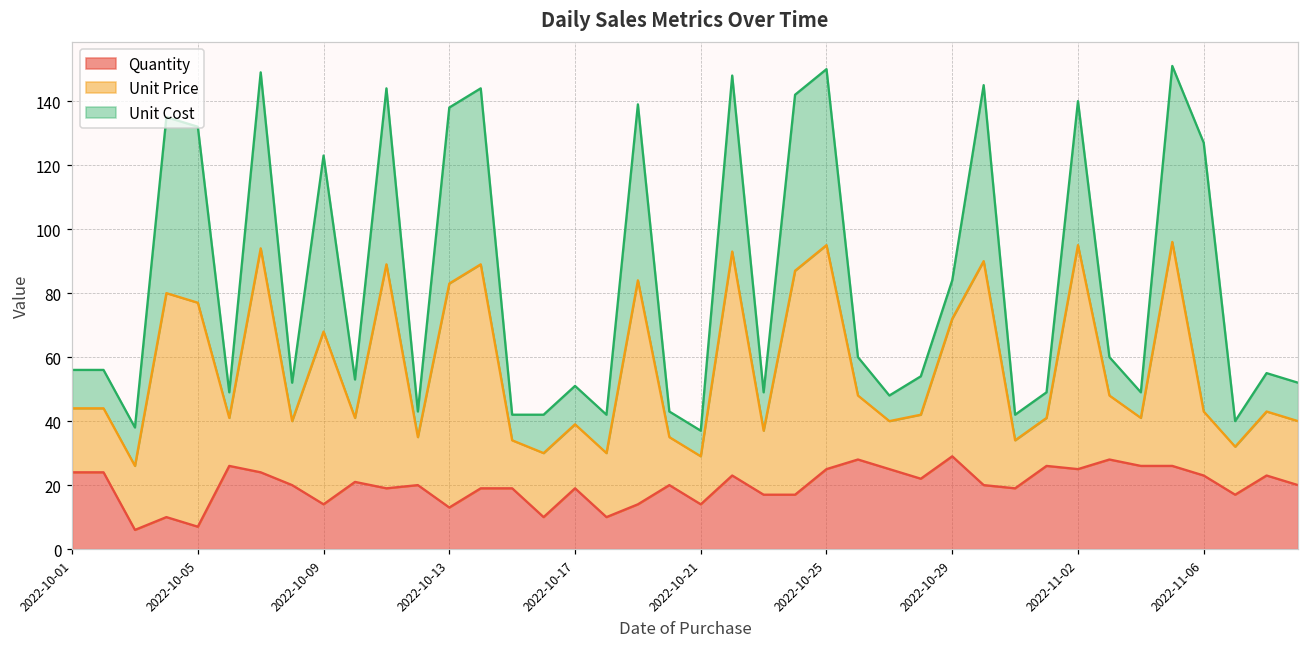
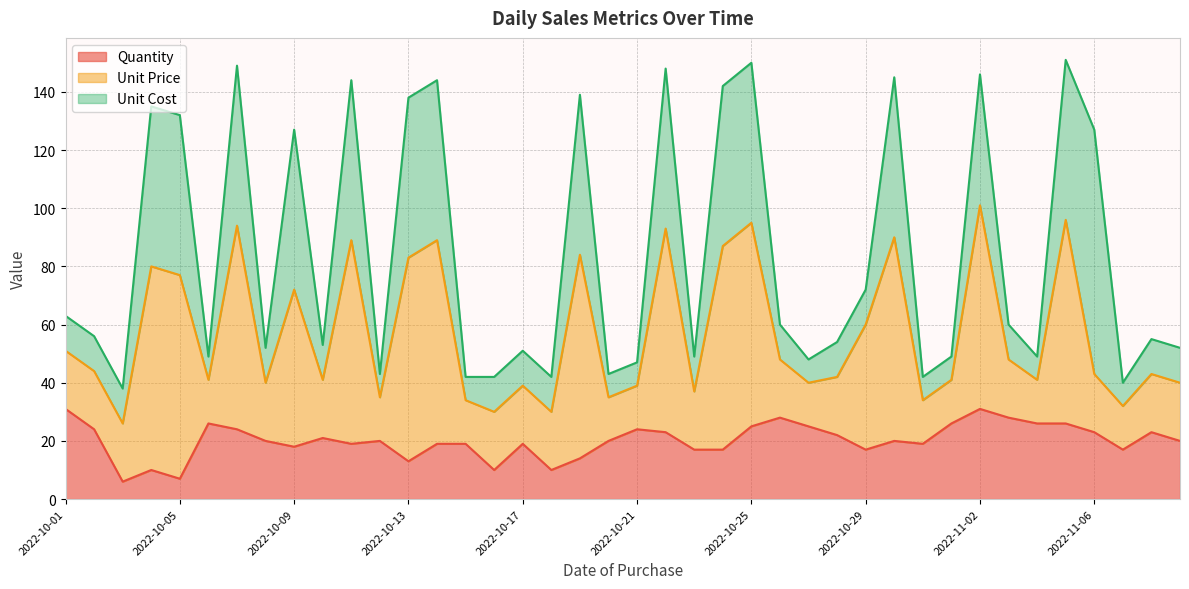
Quantity, 2022-10-01: 24 -> 31
Quantity, 2022-10-09: 14 -> 18
Quantity, 2022-10-21: 14 -> 24
Quantity, 2022-10-29: 29 -> 17
Quantity, 2022-11-02: 25 -> 31
